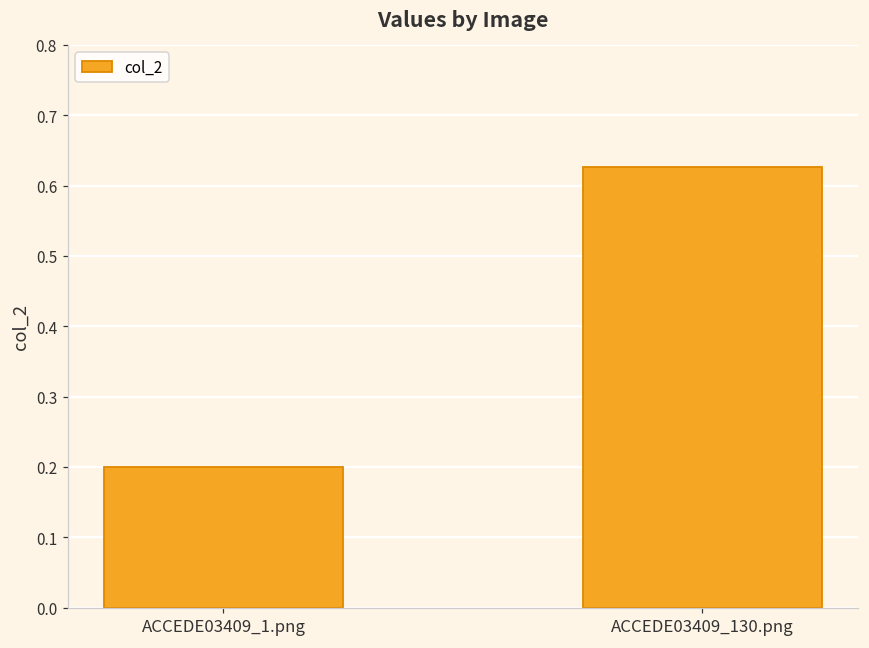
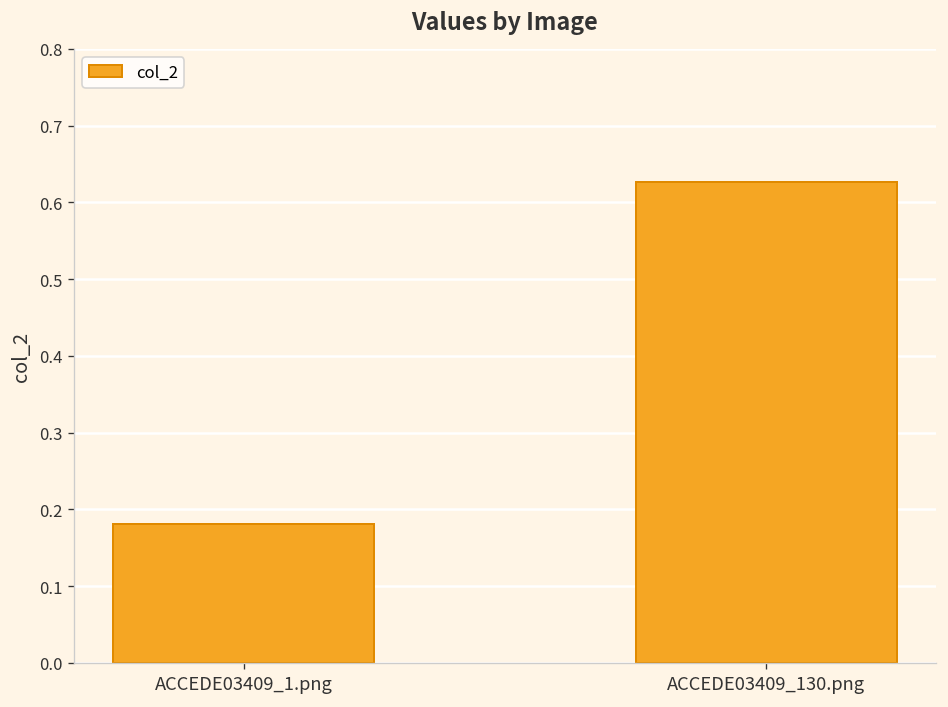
ACCEDE03409_1.png: 0.20 -> 0.18
